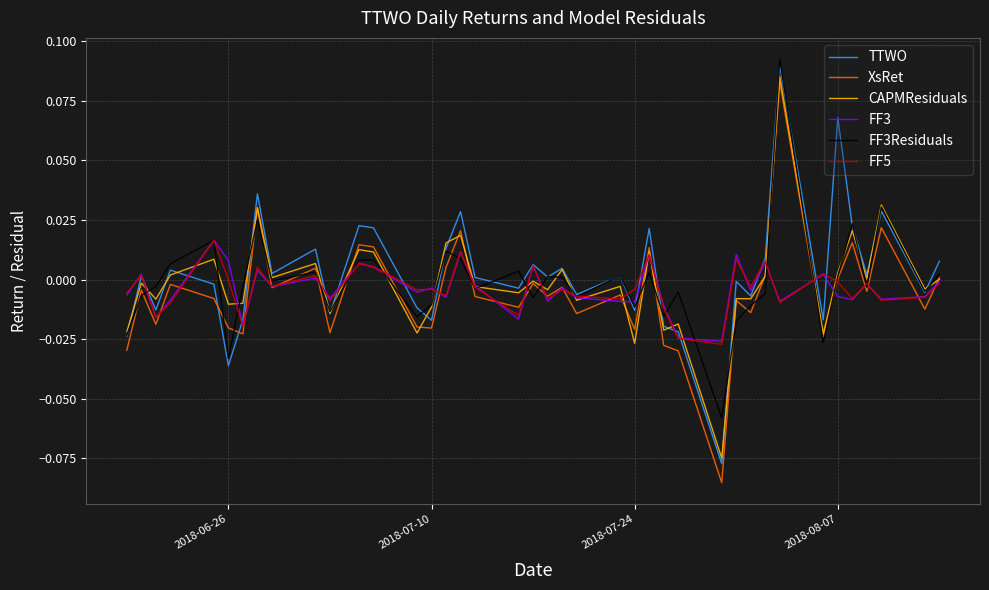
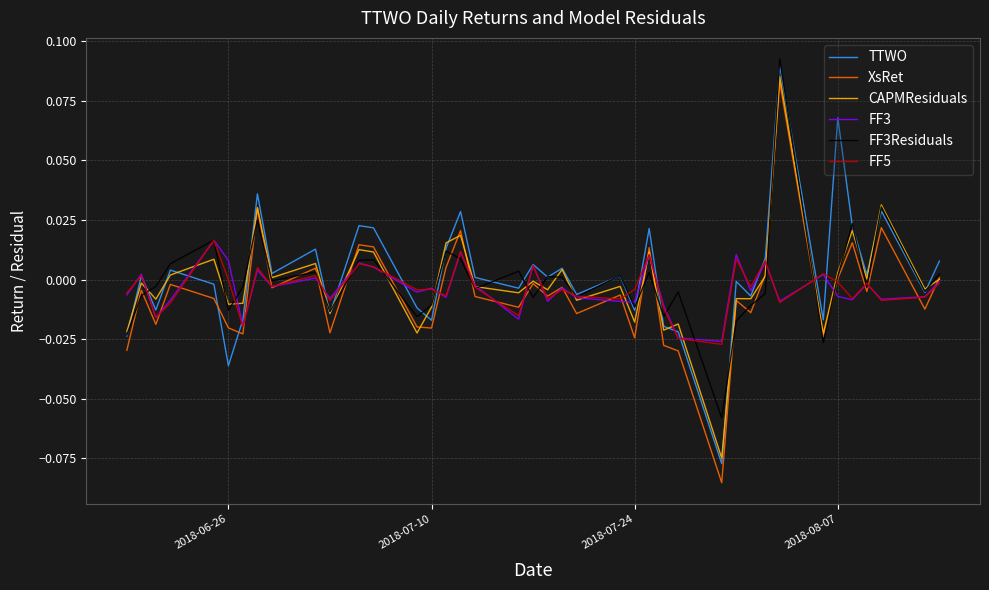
FF3Residuals, 2018-06-26: -0.033 -> -0.013
XsRet, 2018-07-24: -0.021 -> -0.024
CAPMResiduals, 2018-07-24: -0.027 -> -0.018
